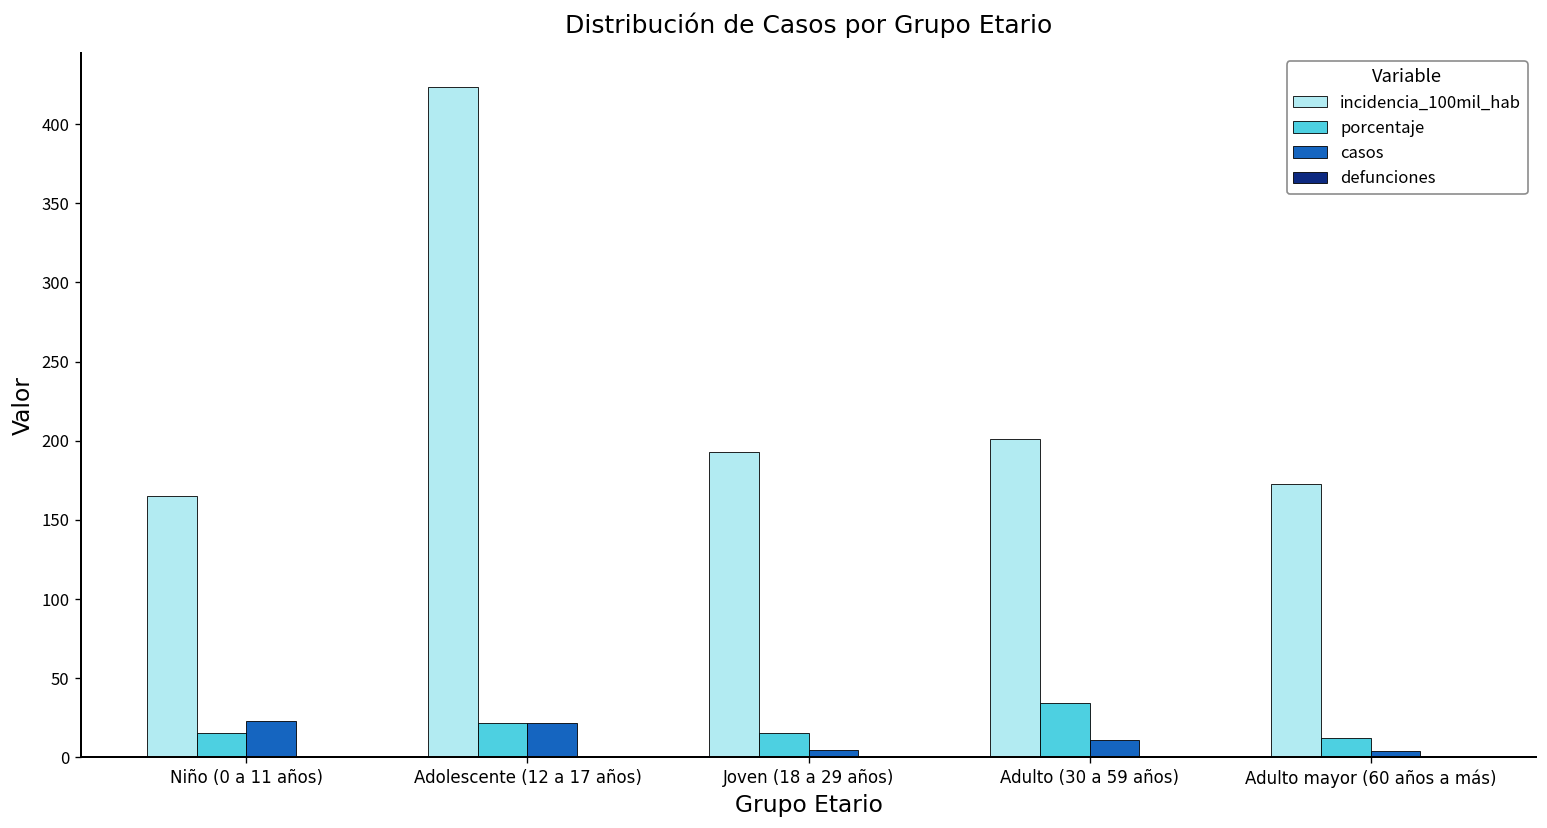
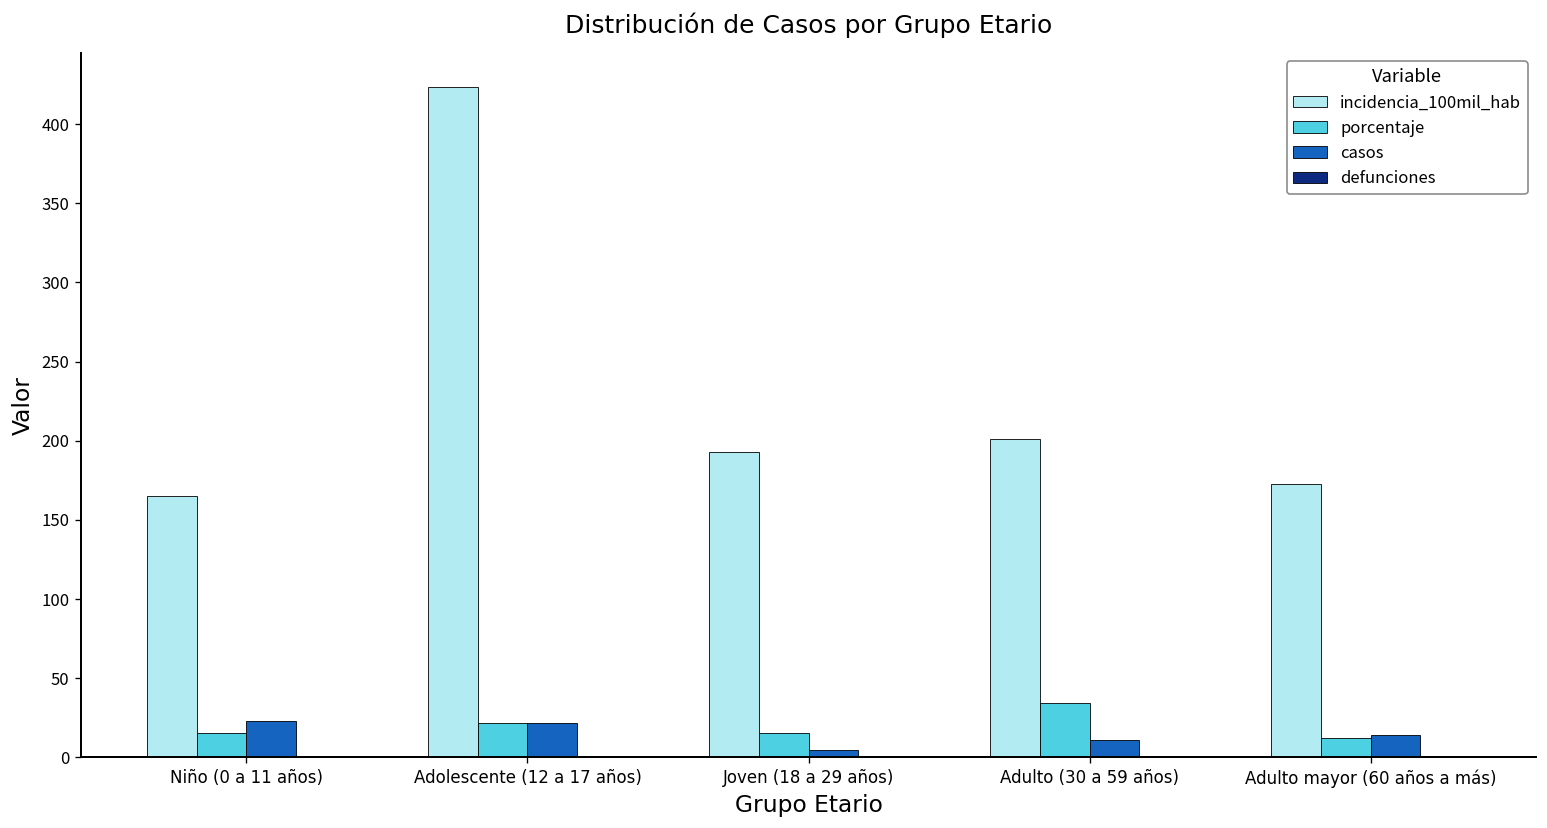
casos, Adulto mayor (60 años a más): 4 -> 14
